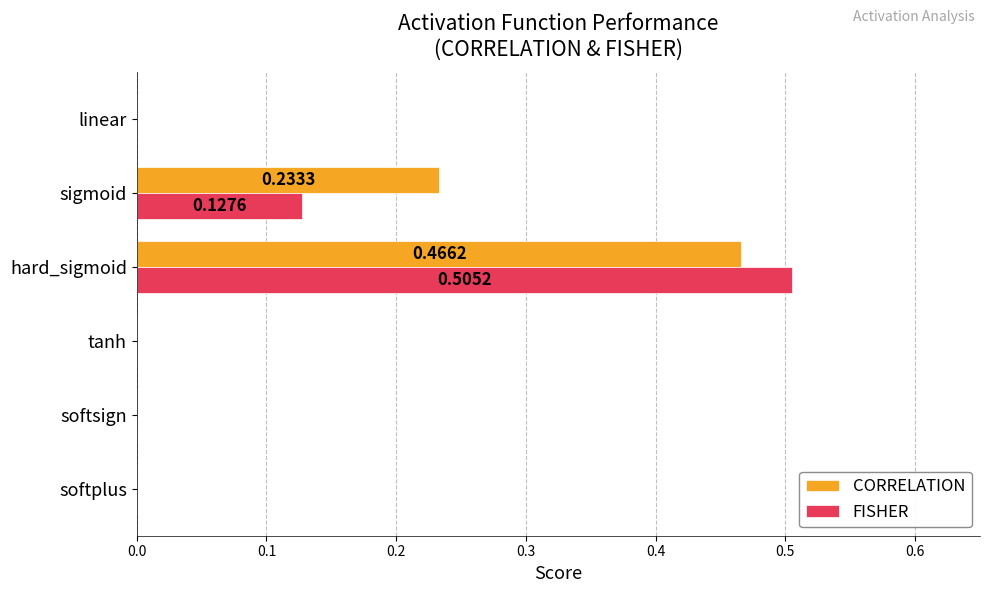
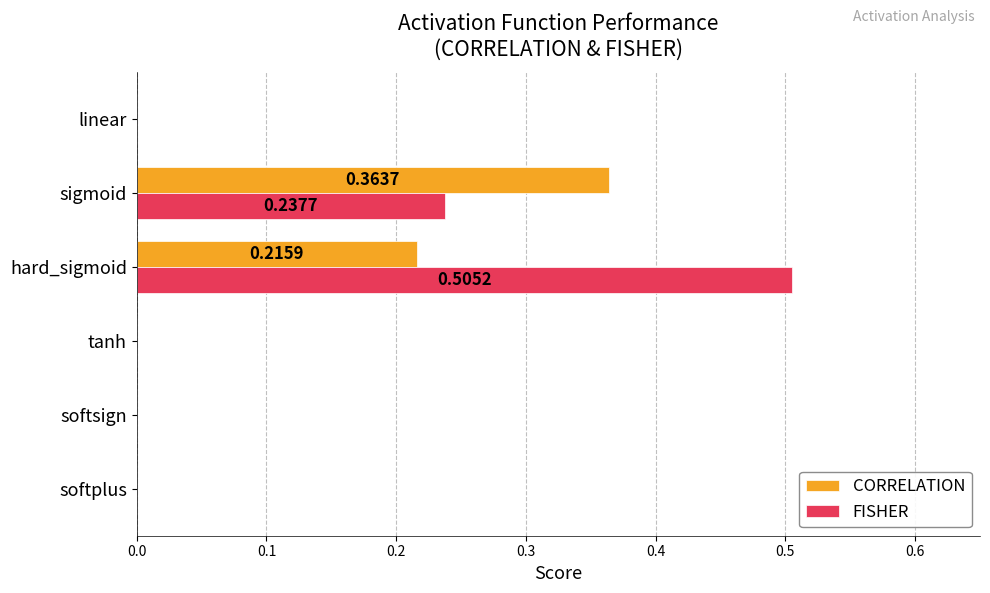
CORRELATION, sigmoid: 0.2333 -> 0.3637
FISHER, sigmoid: 0.1276 -> 0.2377
CORRELATION, hard_sigmoid: 0.4662 -> 0.2159
